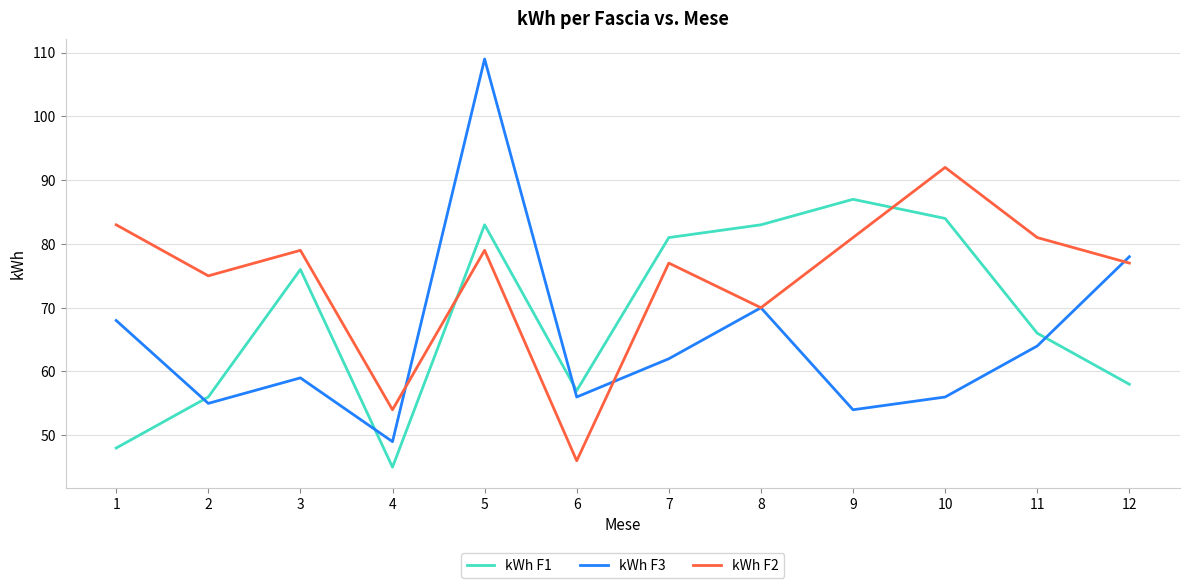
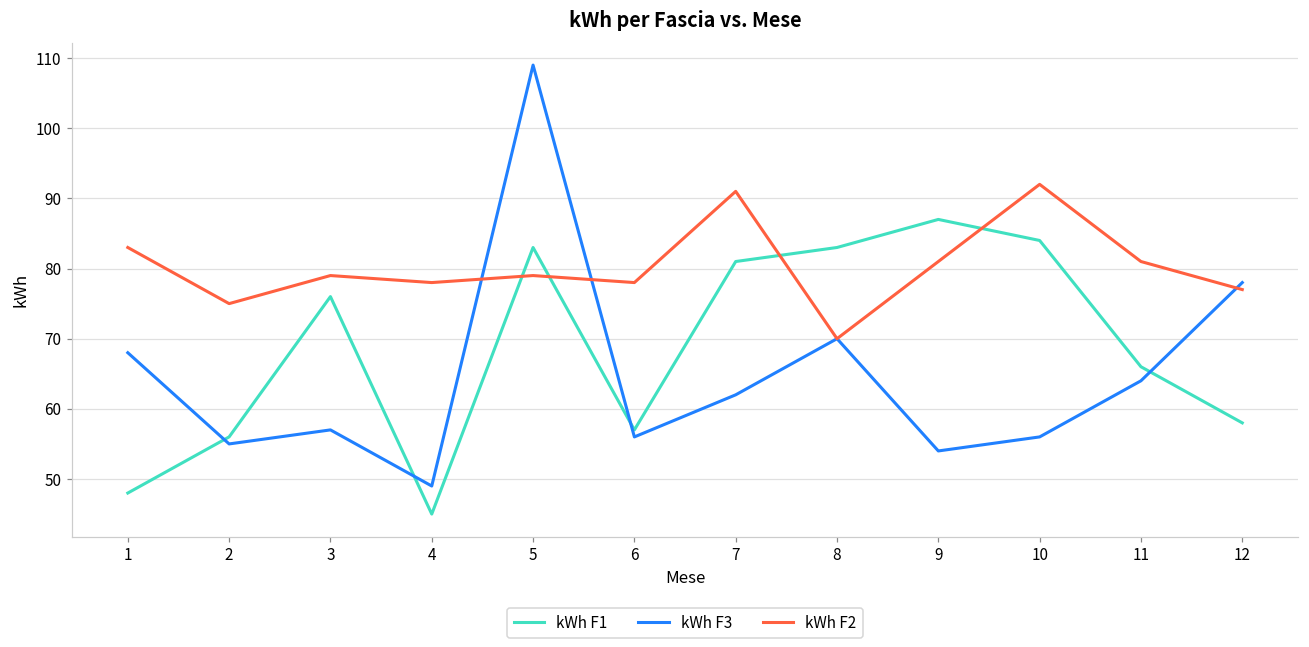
kWh F3, 3: 59 -> 57
kWh F2, 4: 54 -> 78
kWh F2, 6: 46 -> 78
kWh F2, 7: 77 -> 91
